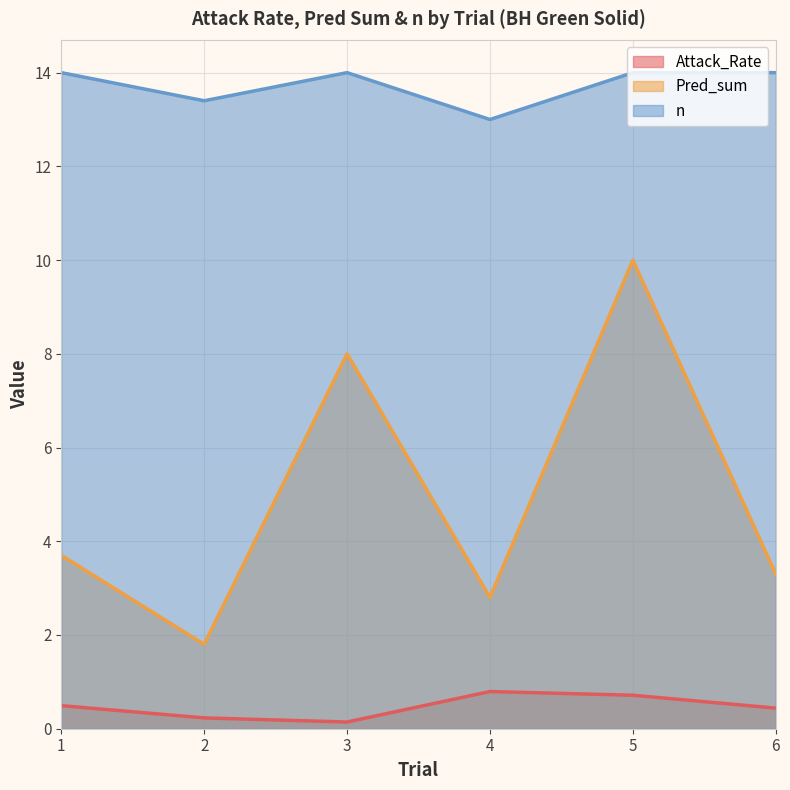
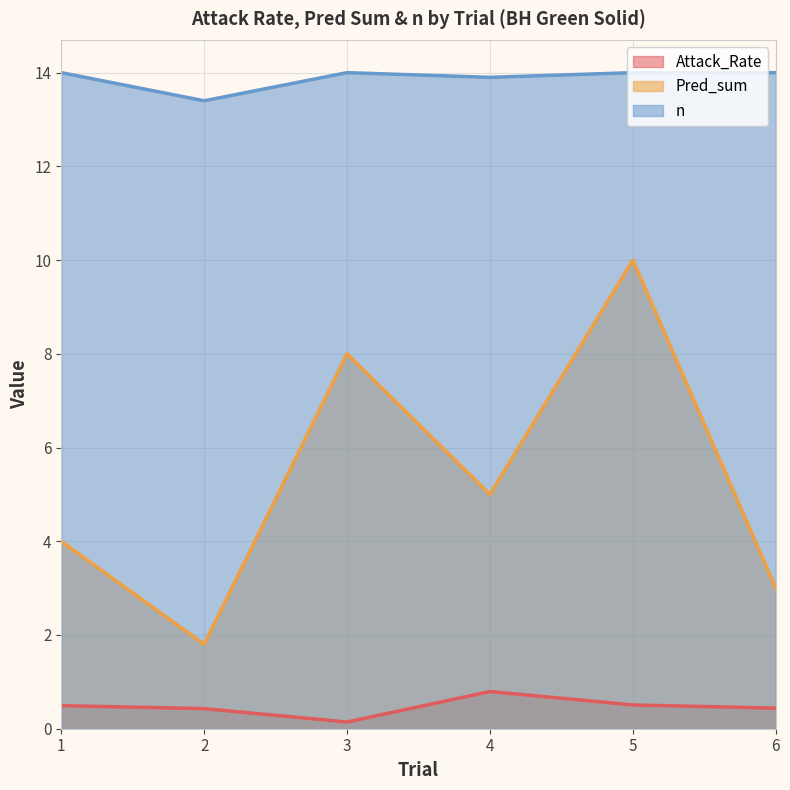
Pred_sum, 1: 3.7 -> 4.0
Attack_Rate, 2: 0.2 -> 0.4
Pred_sum, 4: 2.8 -> 5.0
n, 4: 13.0 -> 13.9
Attack_Rate, 5: 0.7 -> 0.5
Pred_sum, 6: 3.3 -> 3.0
